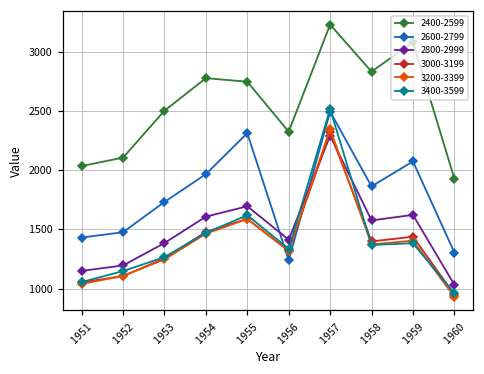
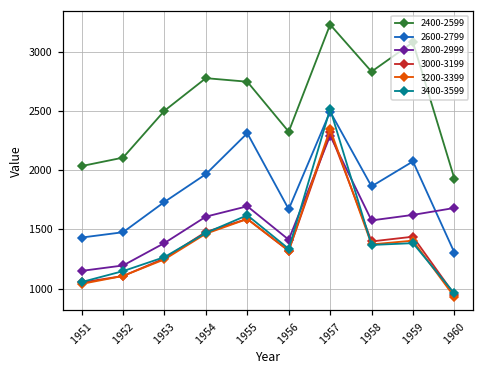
2600-2799, 1956: 1240 -> 1670
2800-2999, 1960: 1030 -> 1680
